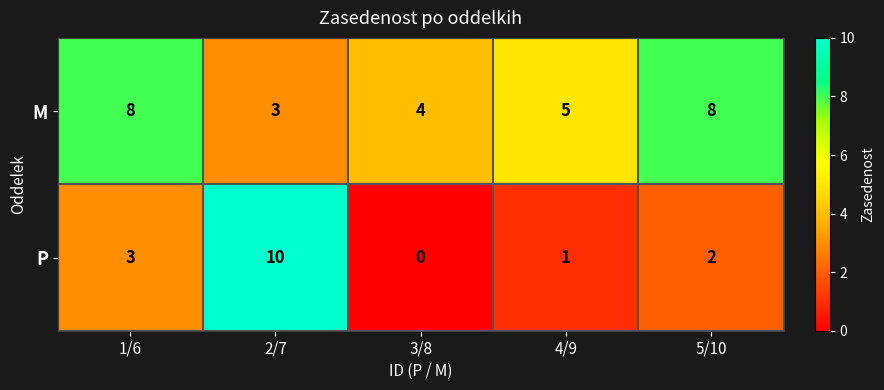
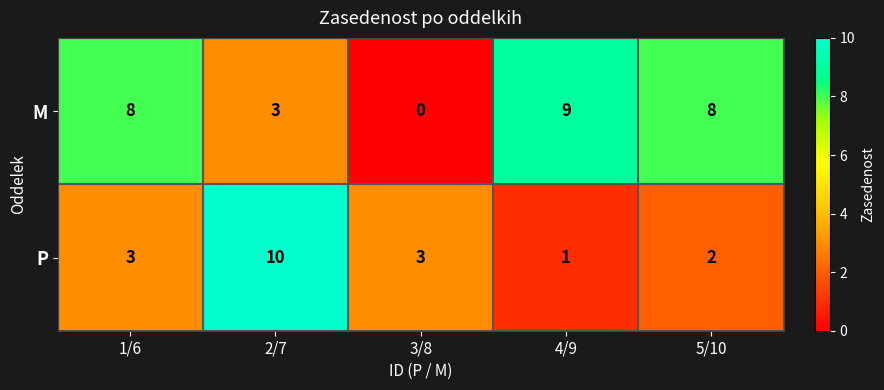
M, 3/8: 4 -> 0
M, 4/9: 5 -> 9
P, 3/8: 0 -> 3
